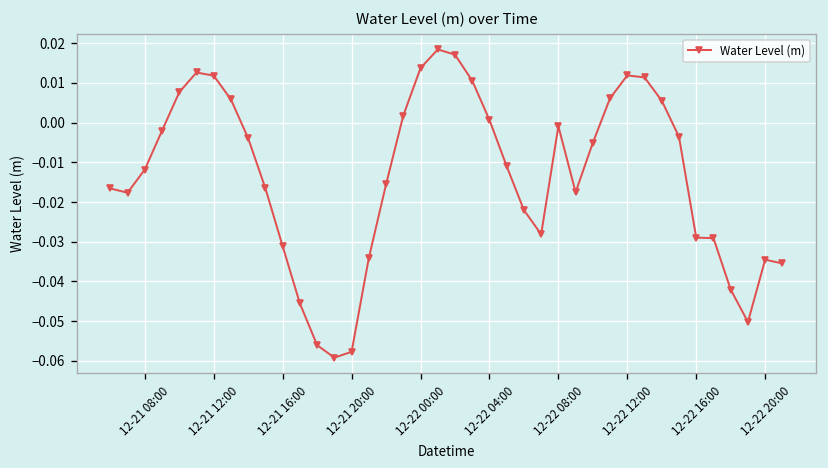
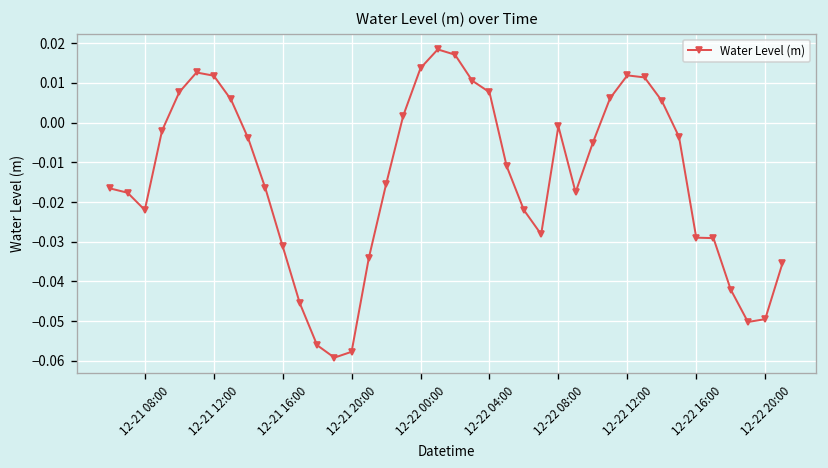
12-21 08:00: -0.012 -> -0.022
12-22 04:00: 0.001 -> 0.008
12-22 20:00: -0.035 -> -0.049
